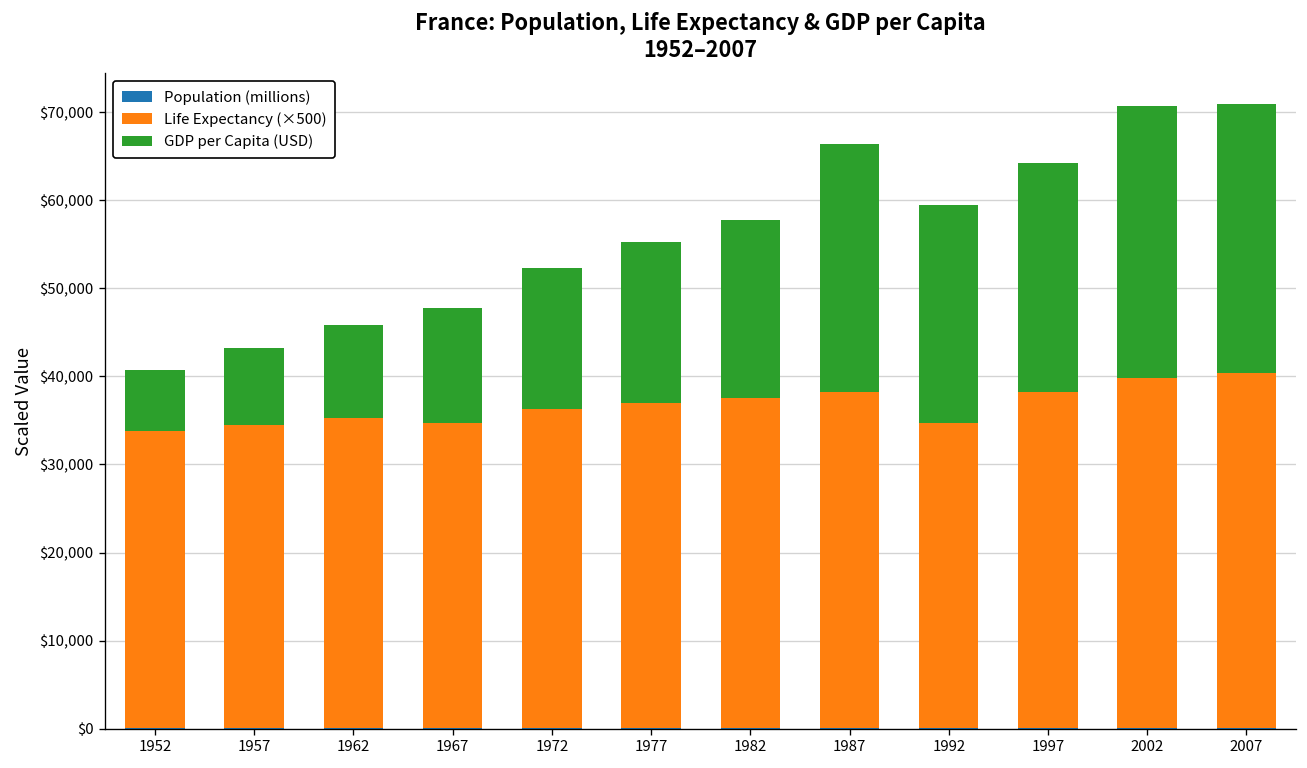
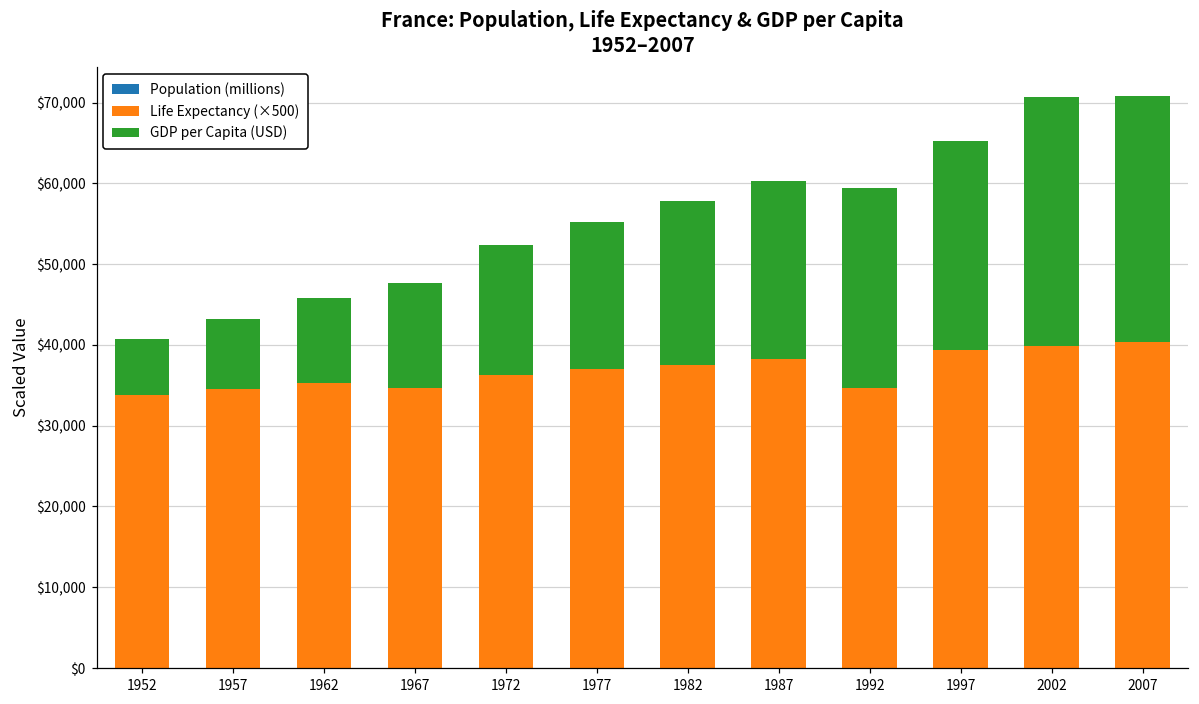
GDP per Capita (USD), 1987: $28,000 -> $22,000
Life Expectancy (×500), 1997: $38,000 -> $39,000
